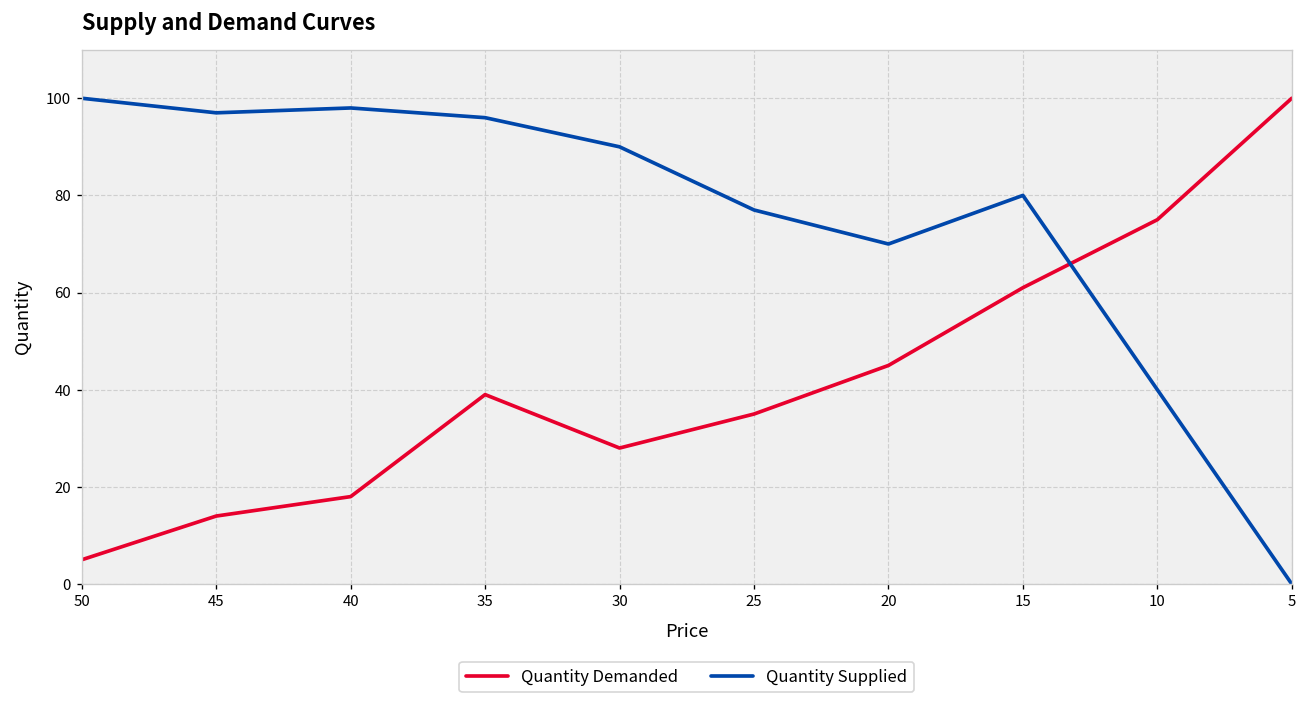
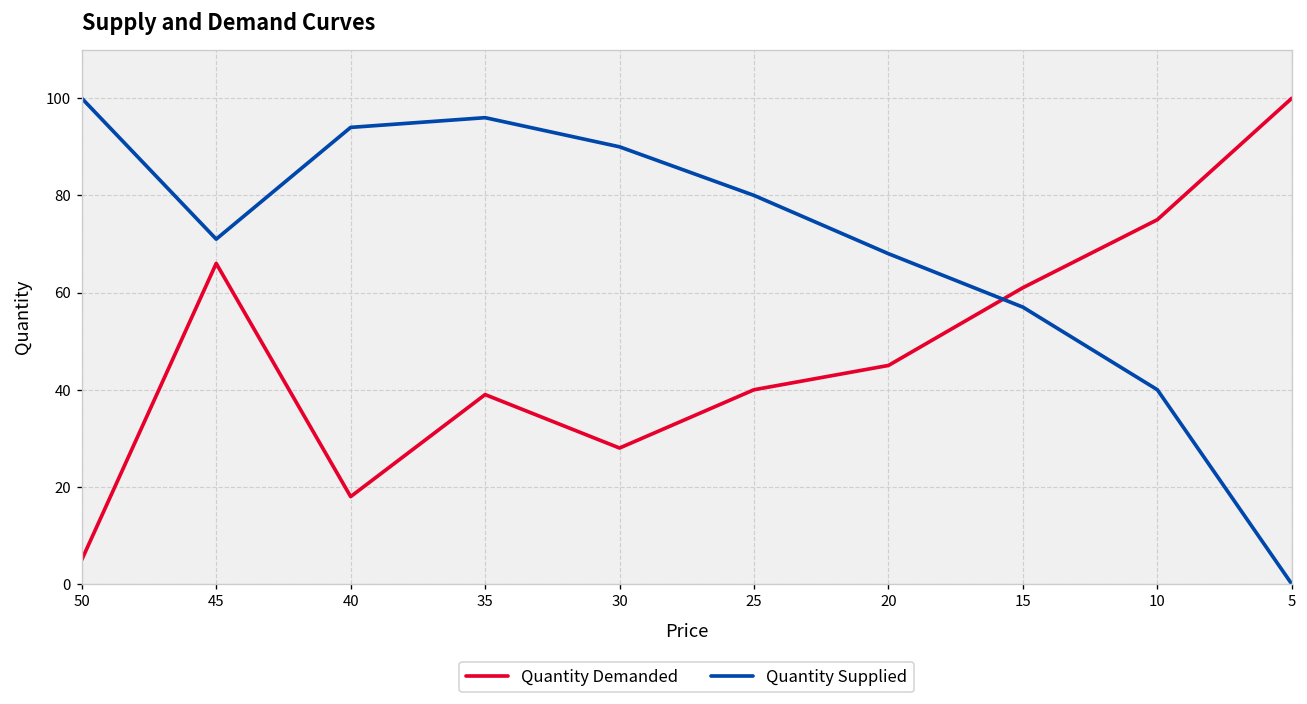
Quantity Demanded, 45: 14 -> 66
Quantity Supplied, 45: 97 -> 71
Quantity Supplied, 40: 98 -> 94
Quantity Demanded, 25: 35 -> 40
Quantity Supplied, 25: 77 -> 80
Quantity Supplied, 20: 70 -> 68
Quantity Supplied, 15: 80 -> 57
